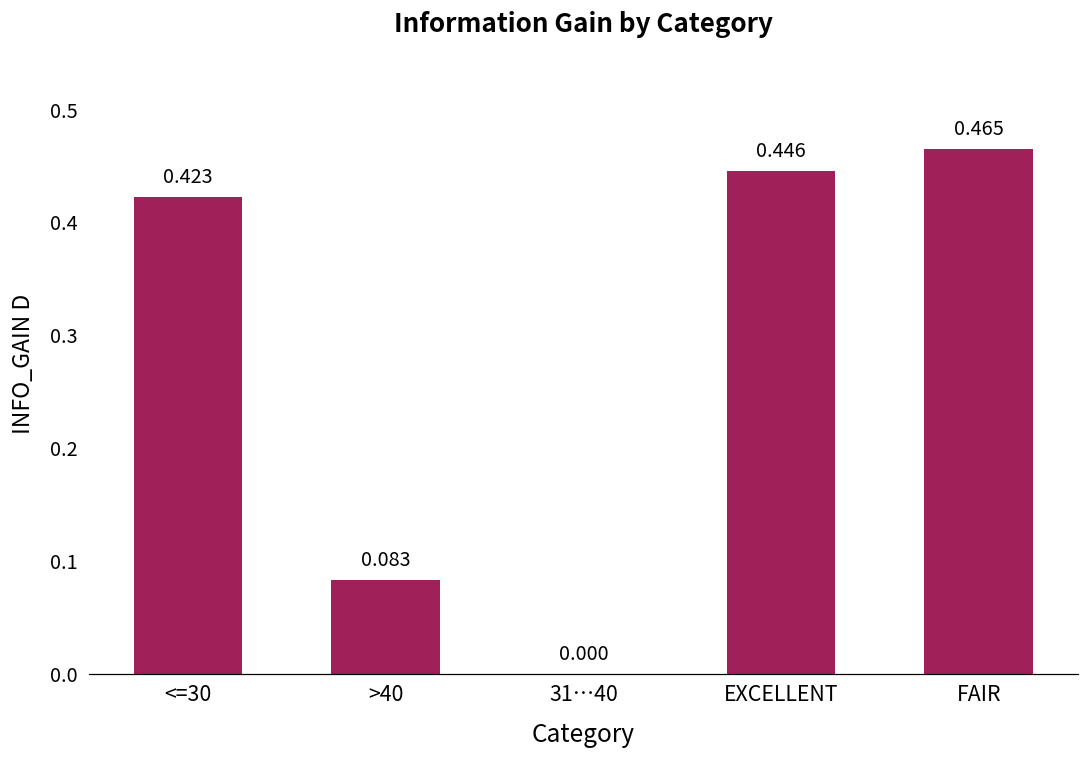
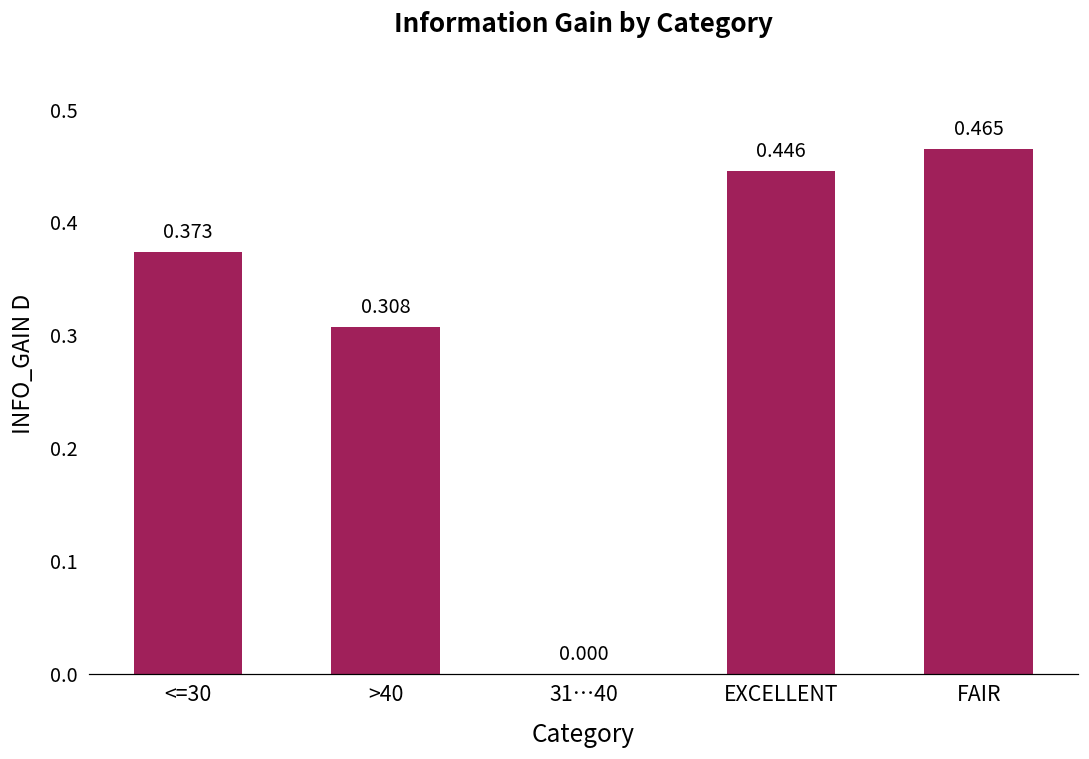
<=30: 0.423 -> 0.373
>40: 0.083 -> 0.308
